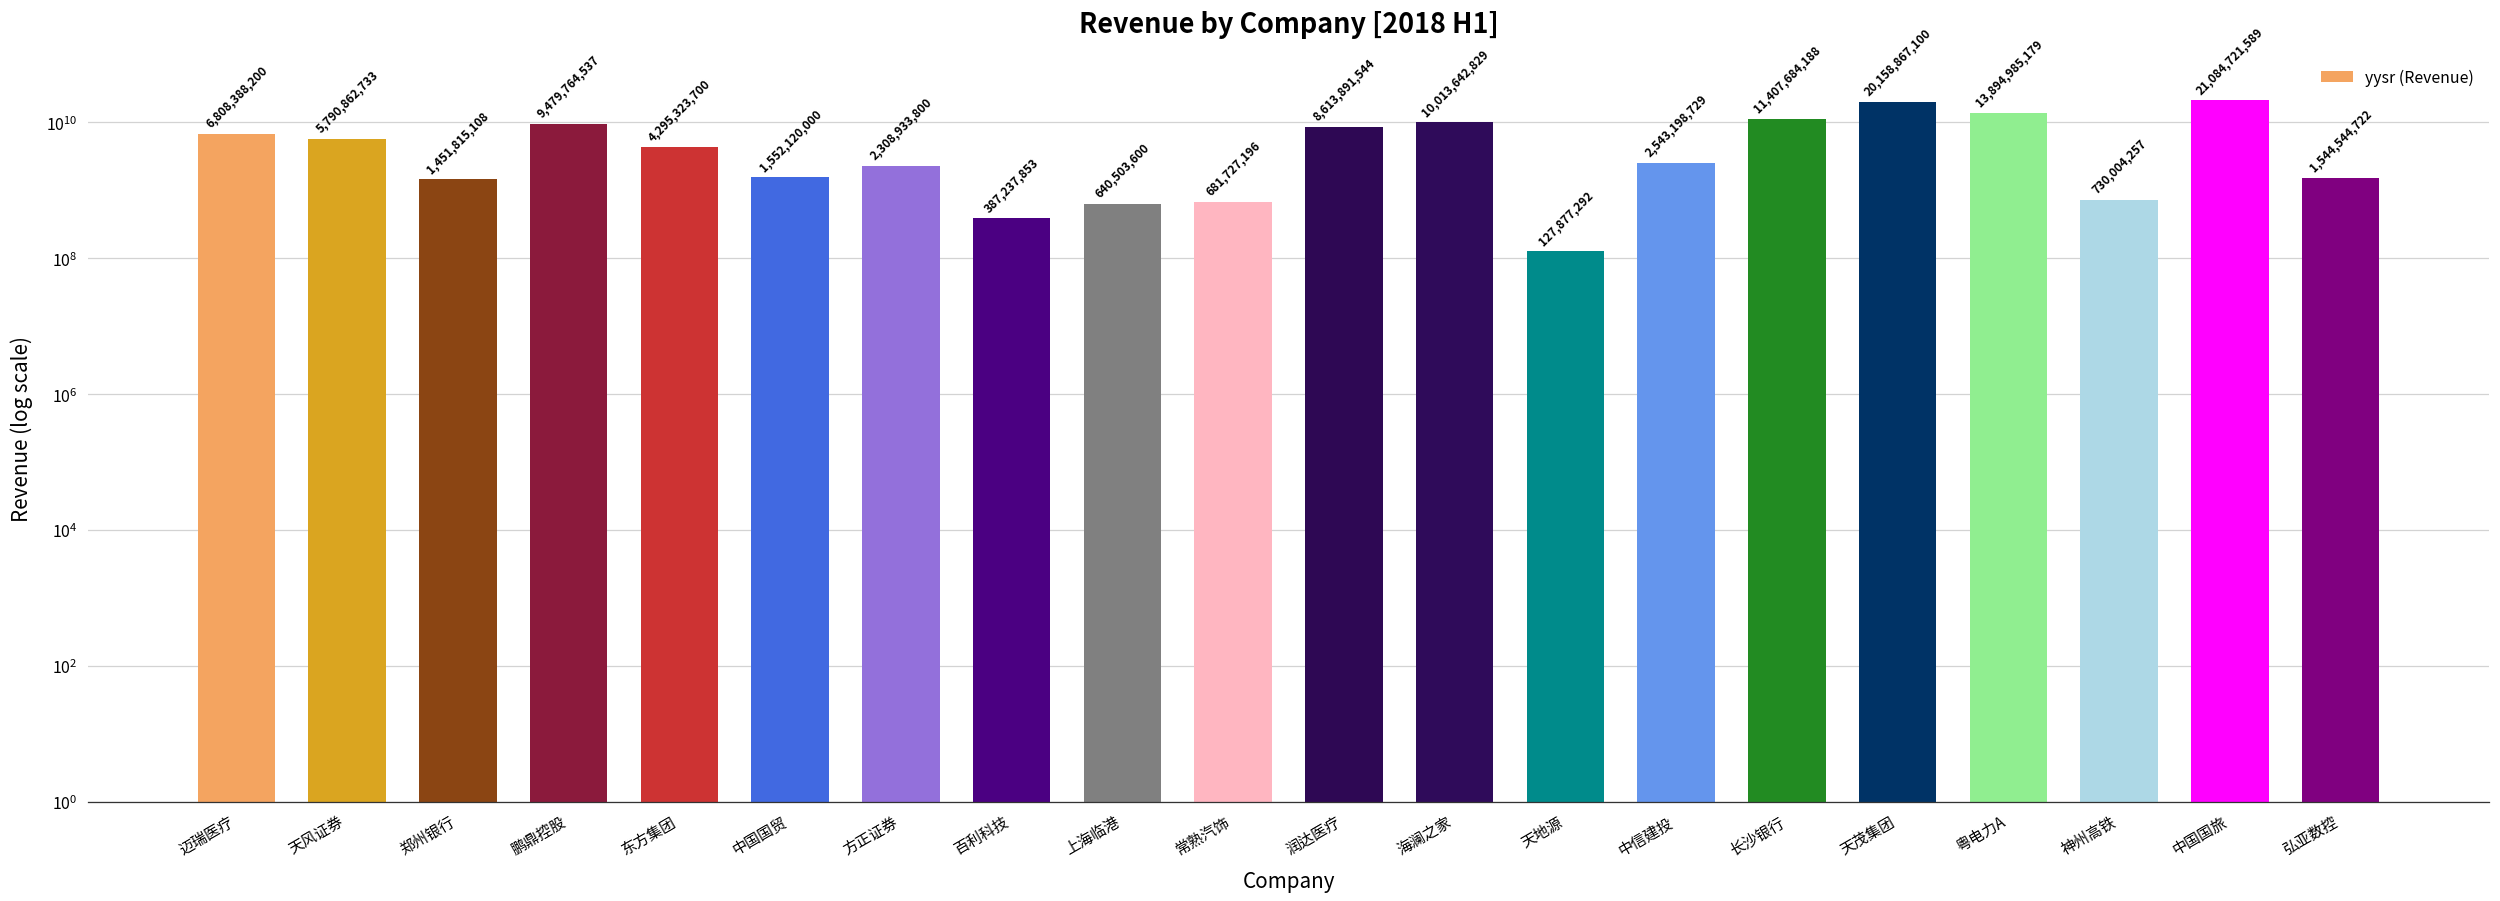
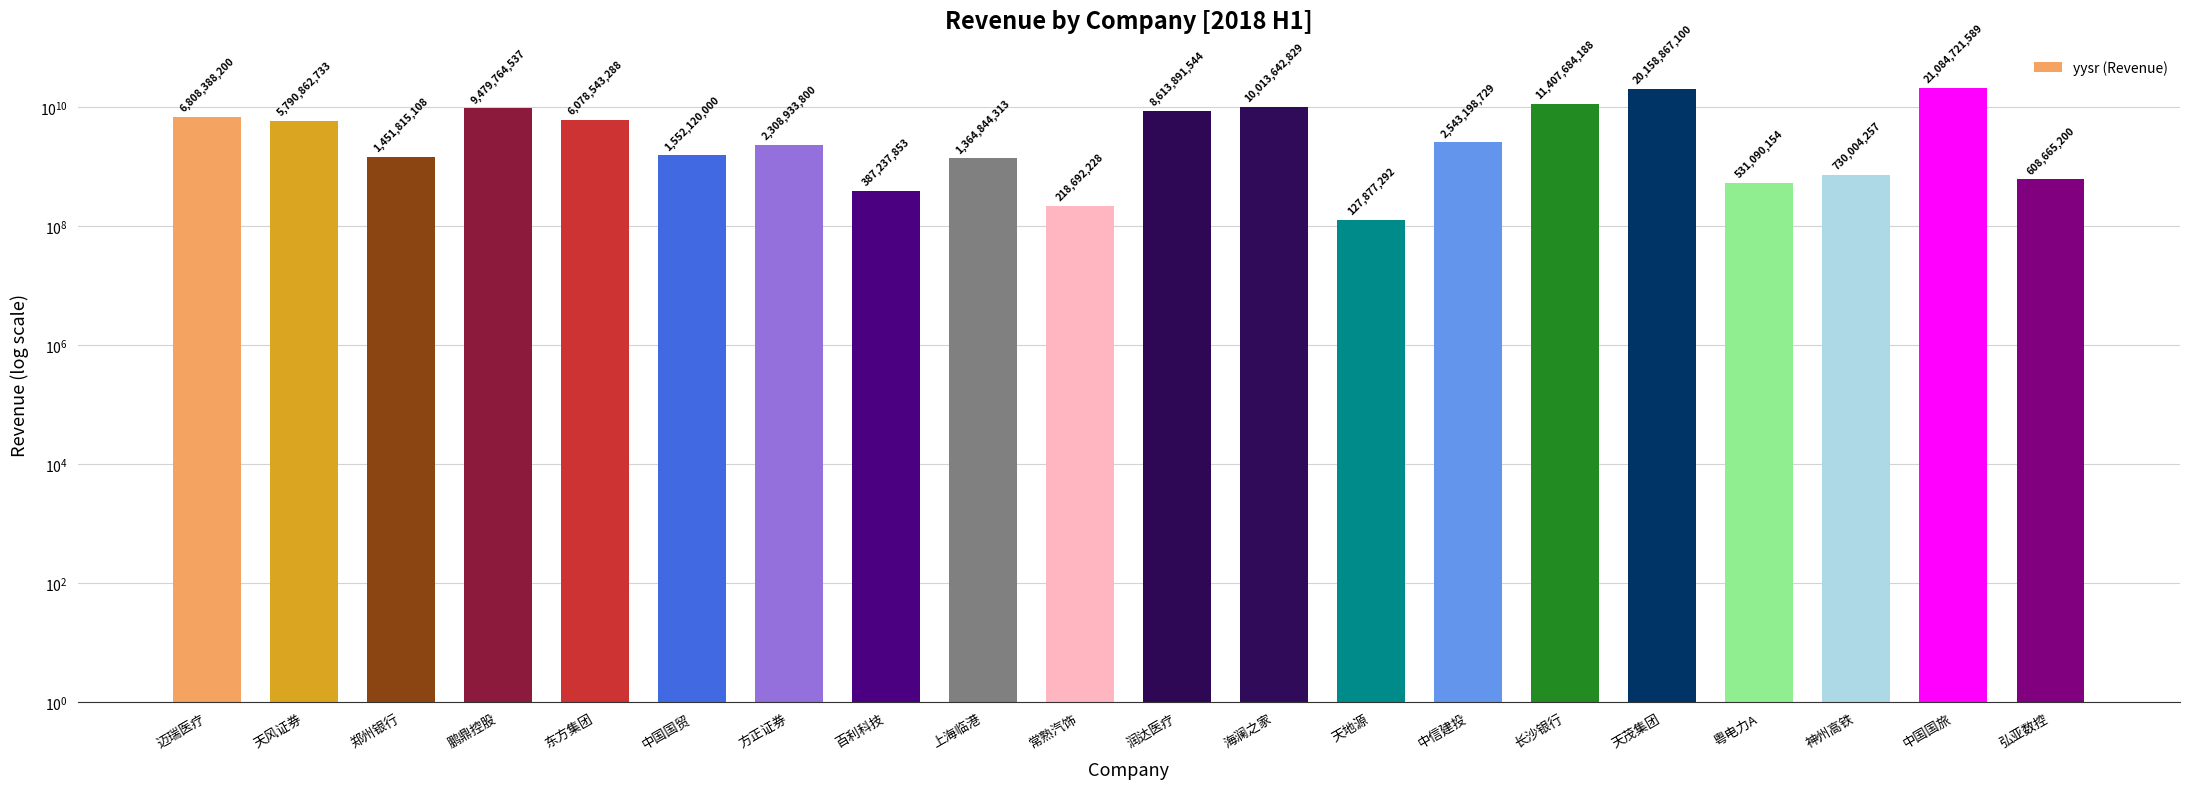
东方集团: 4,295,323,700 -> 6,078,543,288
上海临港: 640,503,600 -> 1,364,844,313
常熟汽饰: 681,727,196 -> 218,692,228
粤电力A: 13,894,985,179 -> 531,090,154
弘亚数控: 1,544,544,722 -> 608,665,200
